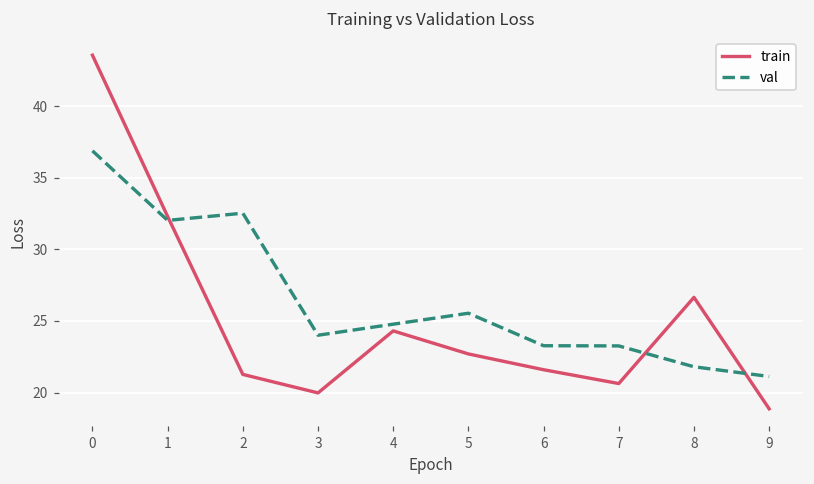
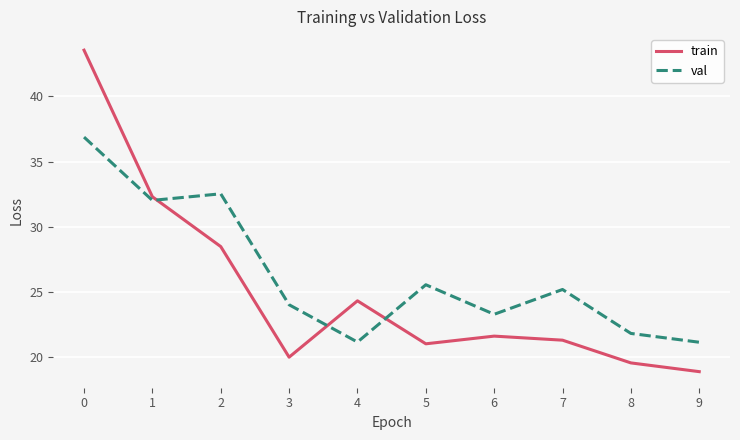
train, 2: 21.3 -> 28.5
val, 4: 24.8 -> 21.1
train, 5: 22.7 -> 21.0
train, 7: 20.6 -> 21.3
val, 7: 23.3 -> 25.2
train, 8: 26.6 -> 19.5
